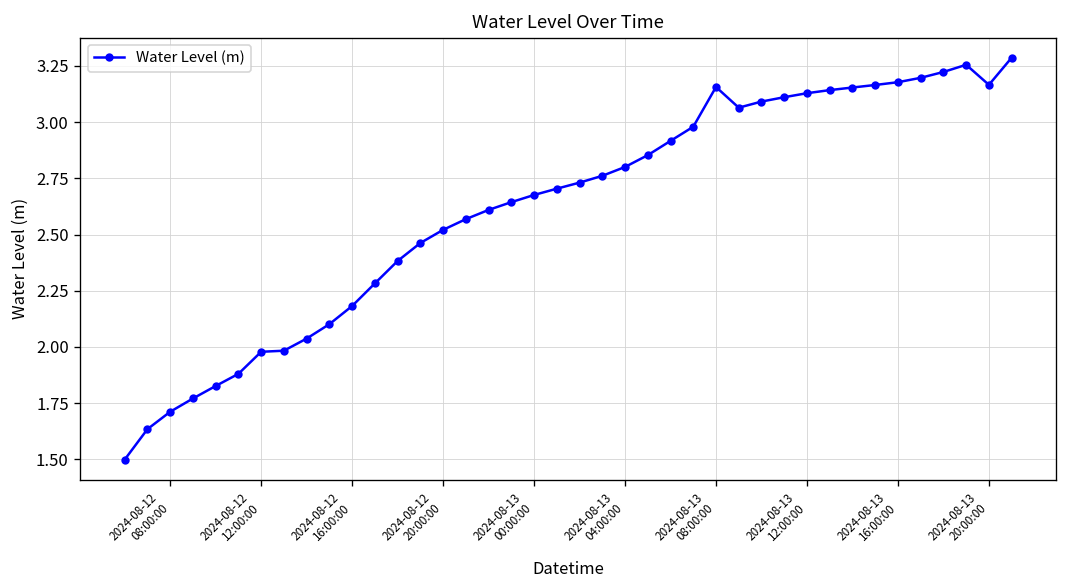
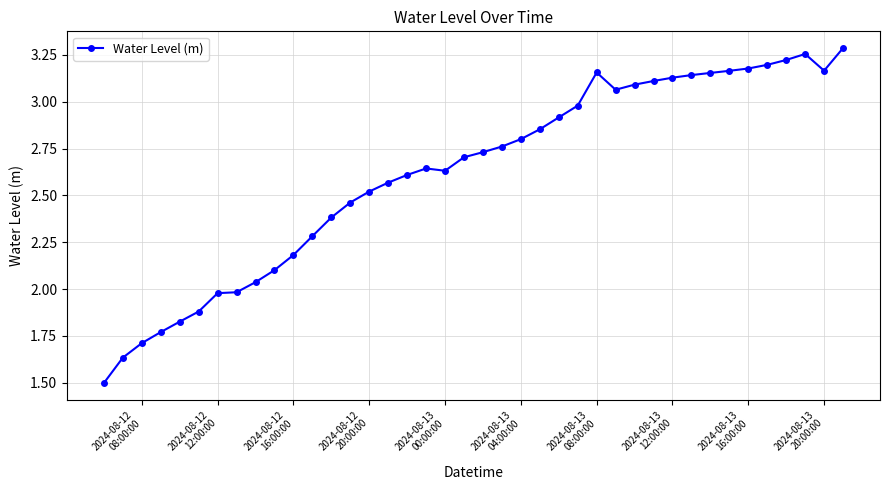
2024-08-13 00:00:00: 2.68 -> 2.63
